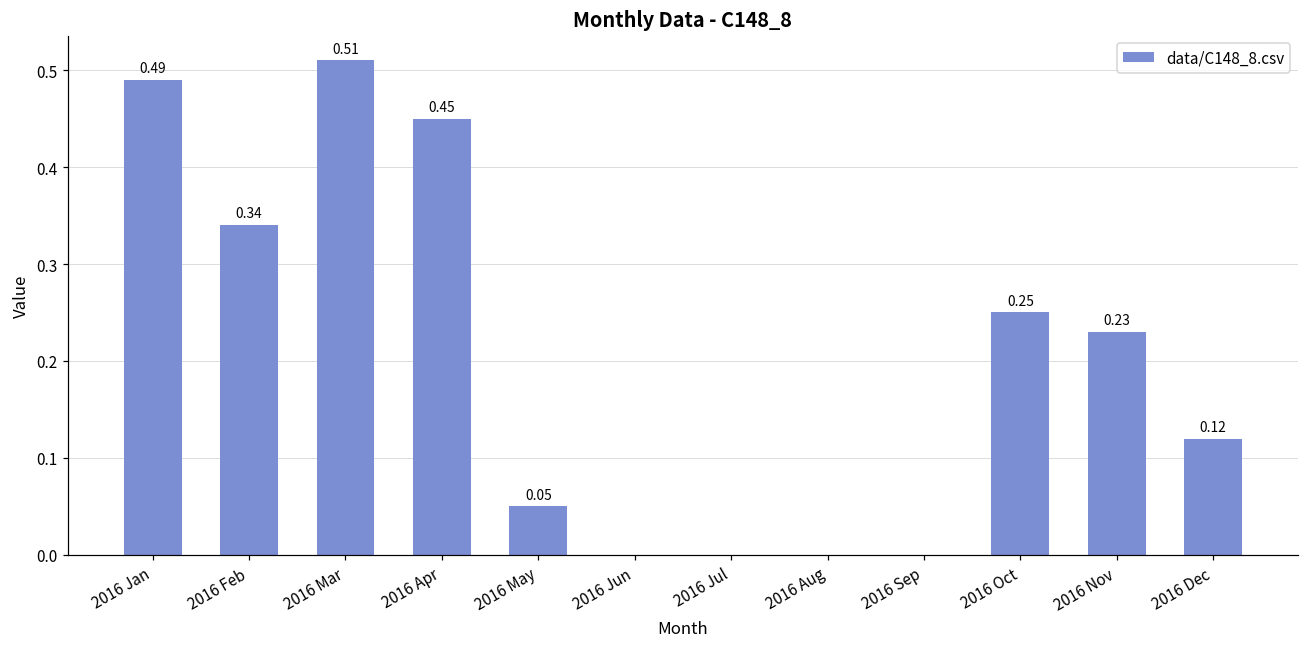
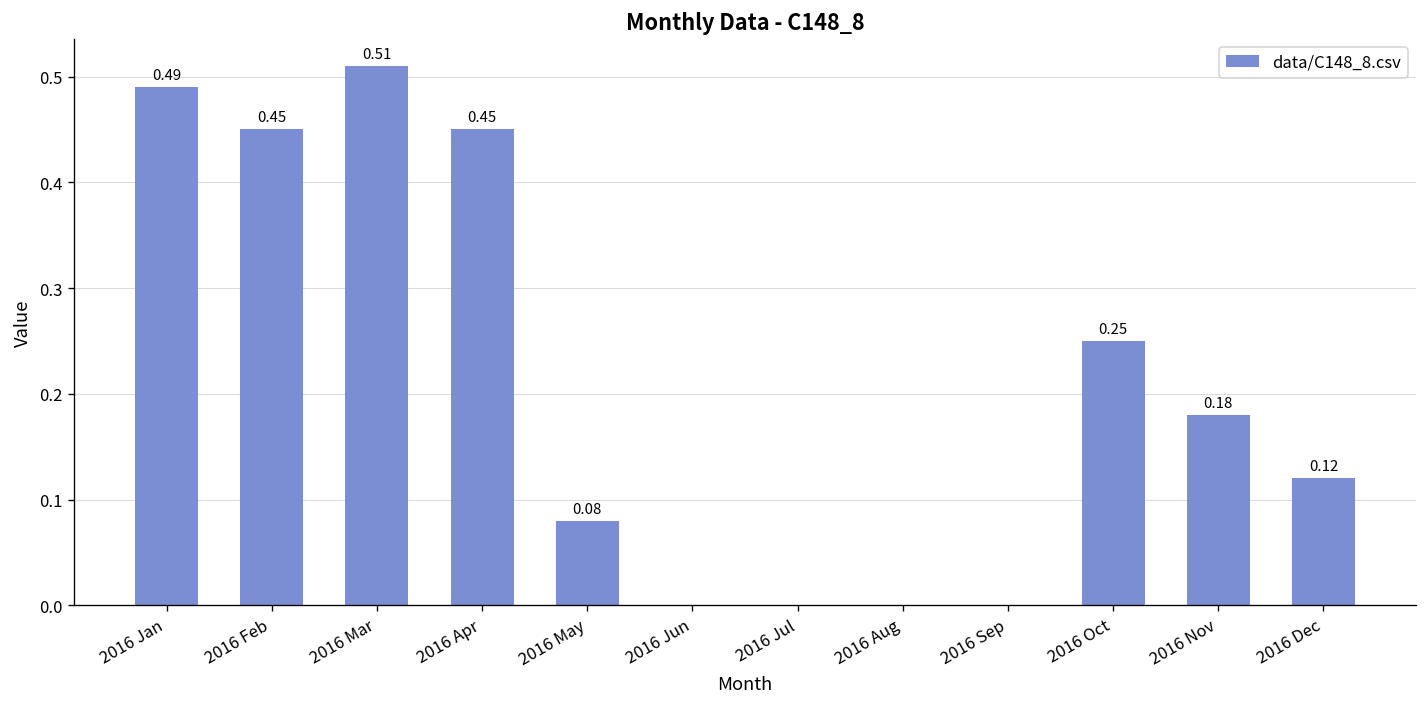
2016 Feb: 0.34 -> 0.45
2016 May: 0.05 -> 0.08
2016 Nov: 0.23 -> 0.18
